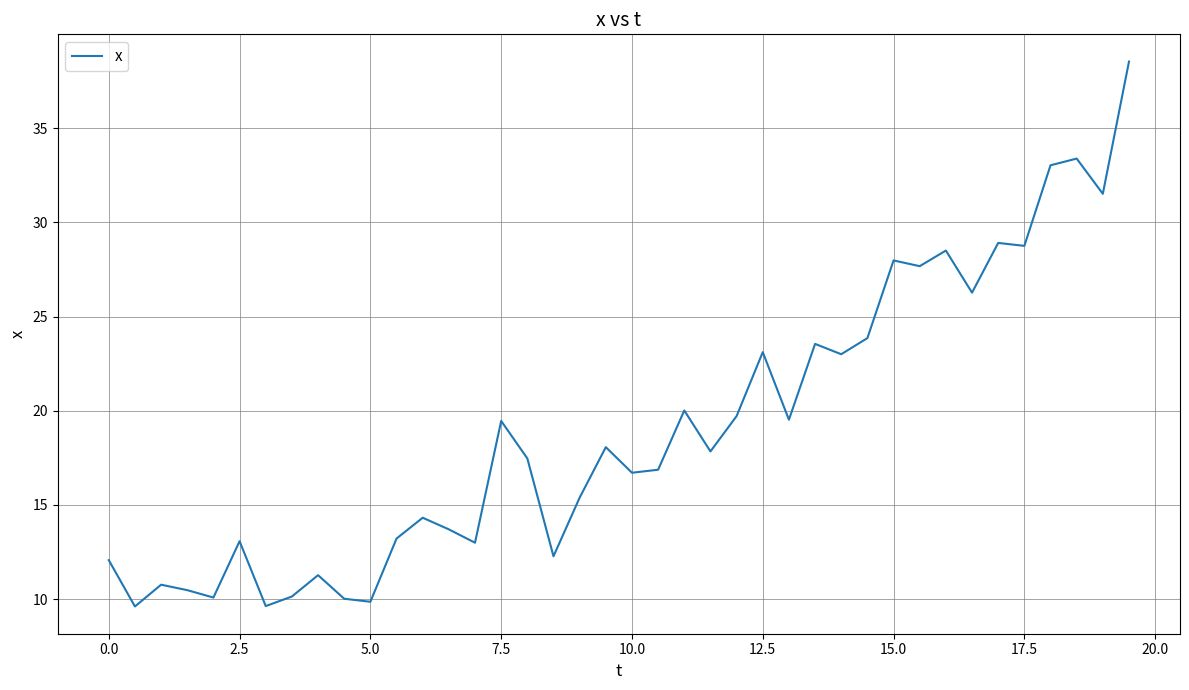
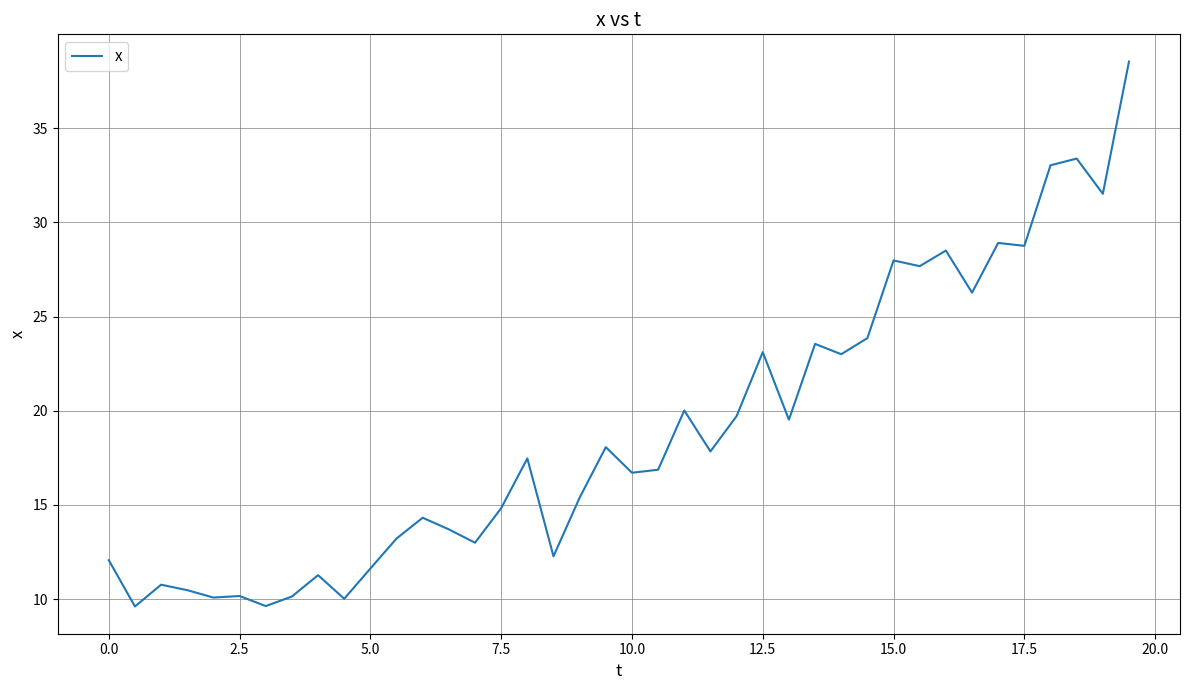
2.5: 13.1 -> 10.2
5.0: 9.9 -> 11.6
7.5: 19.5 -> 14.8
